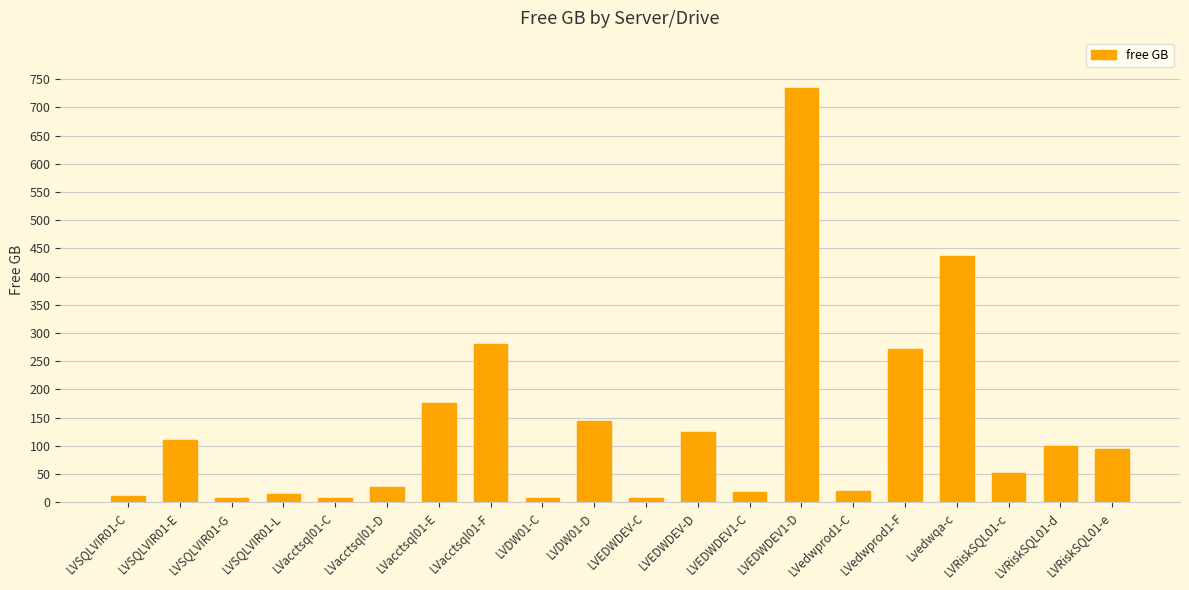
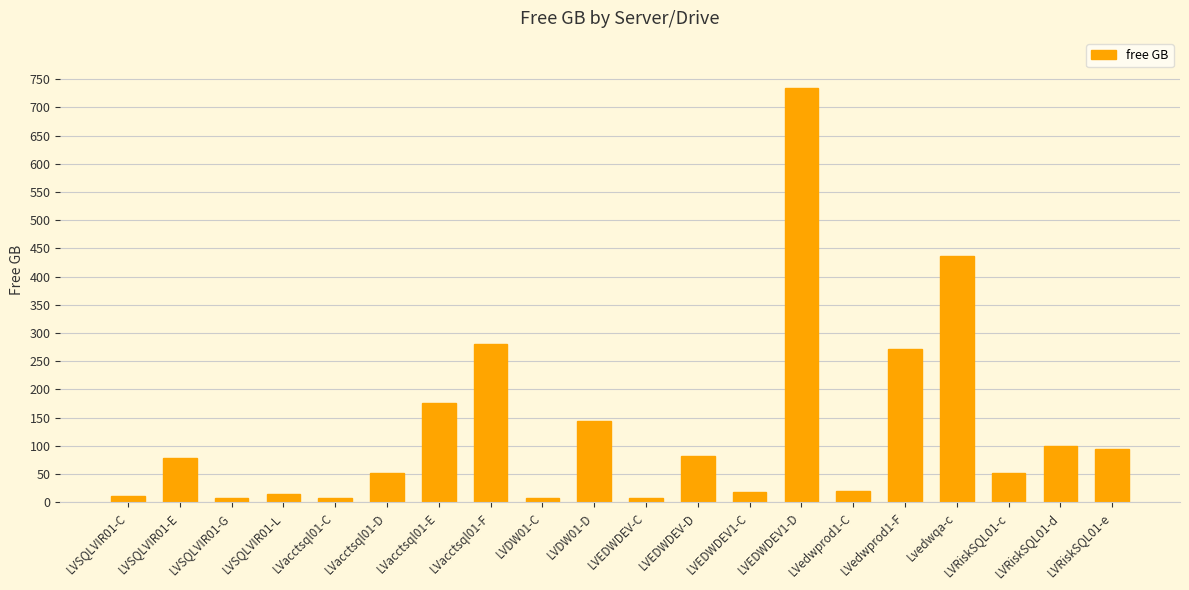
LVSQLVIR01-E: 110 -> 80
LVacctsql01-D: 30 -> 50
LVEDWDEV-D: 130 -> 80
